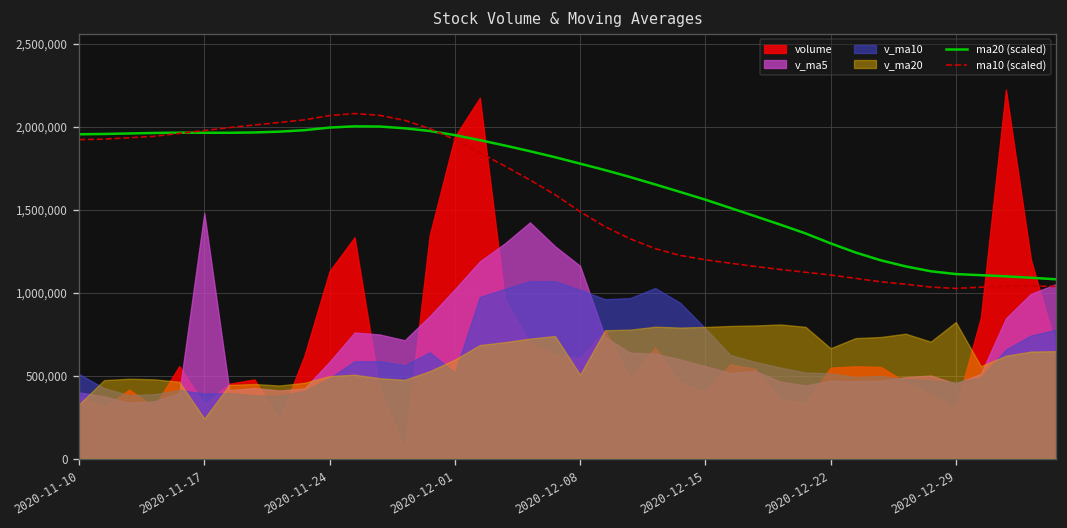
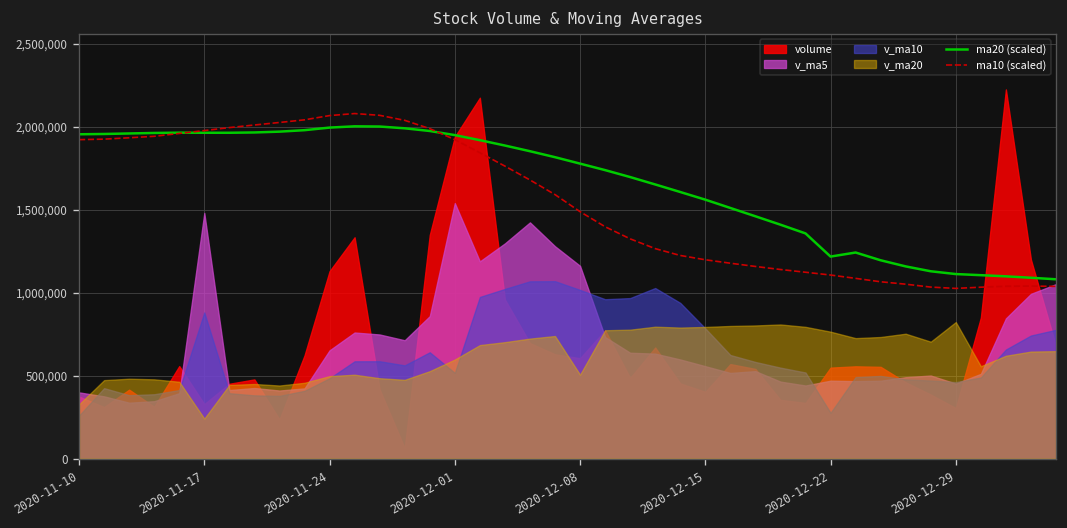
v_ma10, 2020-11-10: 510,000 -> 260,000
v_ma10, 2020-11-17: 390,000 -> 880,000
v_ma5, 2020-11-24: 580,000 -> 650,000
v_ma5, 2020-12-01: 1,020,000 -> 1,540,000
ma20 (scaled), 2020-12-22: 1,300,000 -> 1,220,000
v_ma10, 2020-12-22: 510,000 -> 280,000
v_ma20, 2020-12-22: 670,000 -> 770,000
